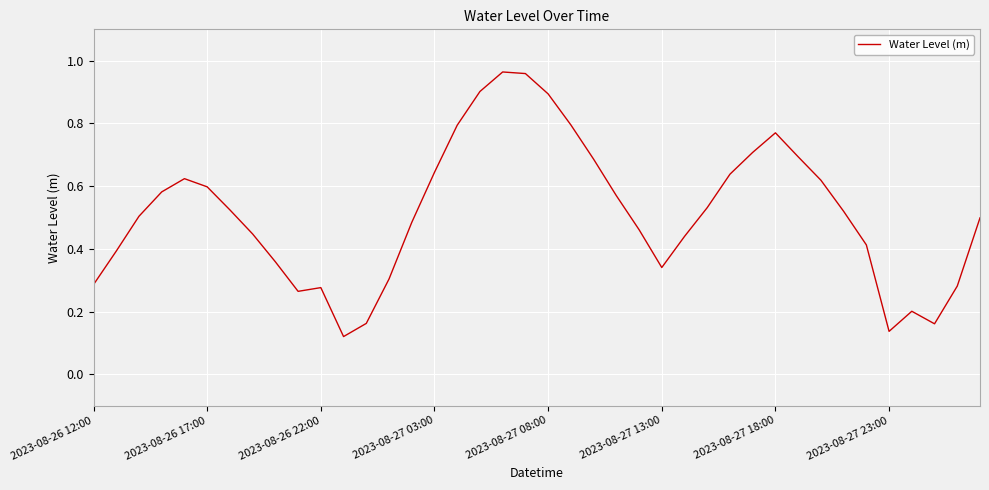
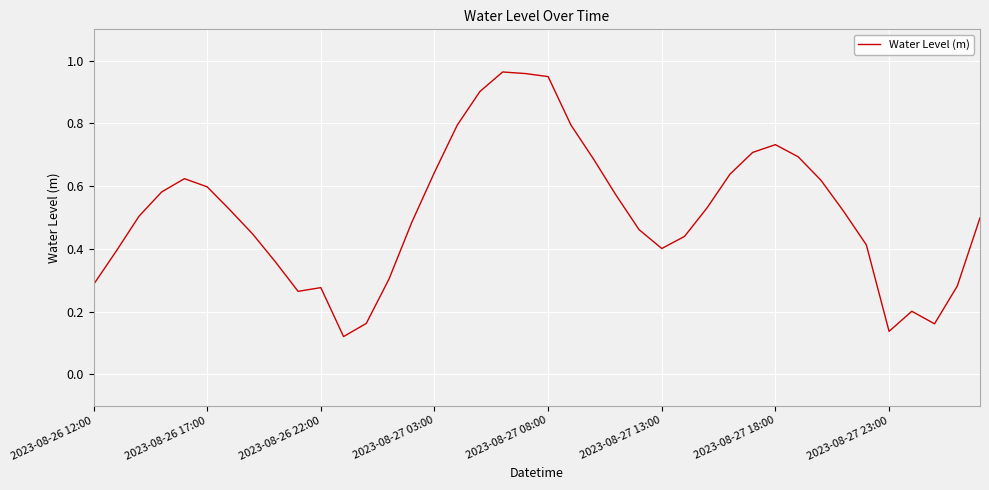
2023-08-27 08:00: 0.89 -> 0.95
2023-08-27 13:00: 0.34 -> 0.40
2023-08-27 18:00: 0.77 -> 0.73
